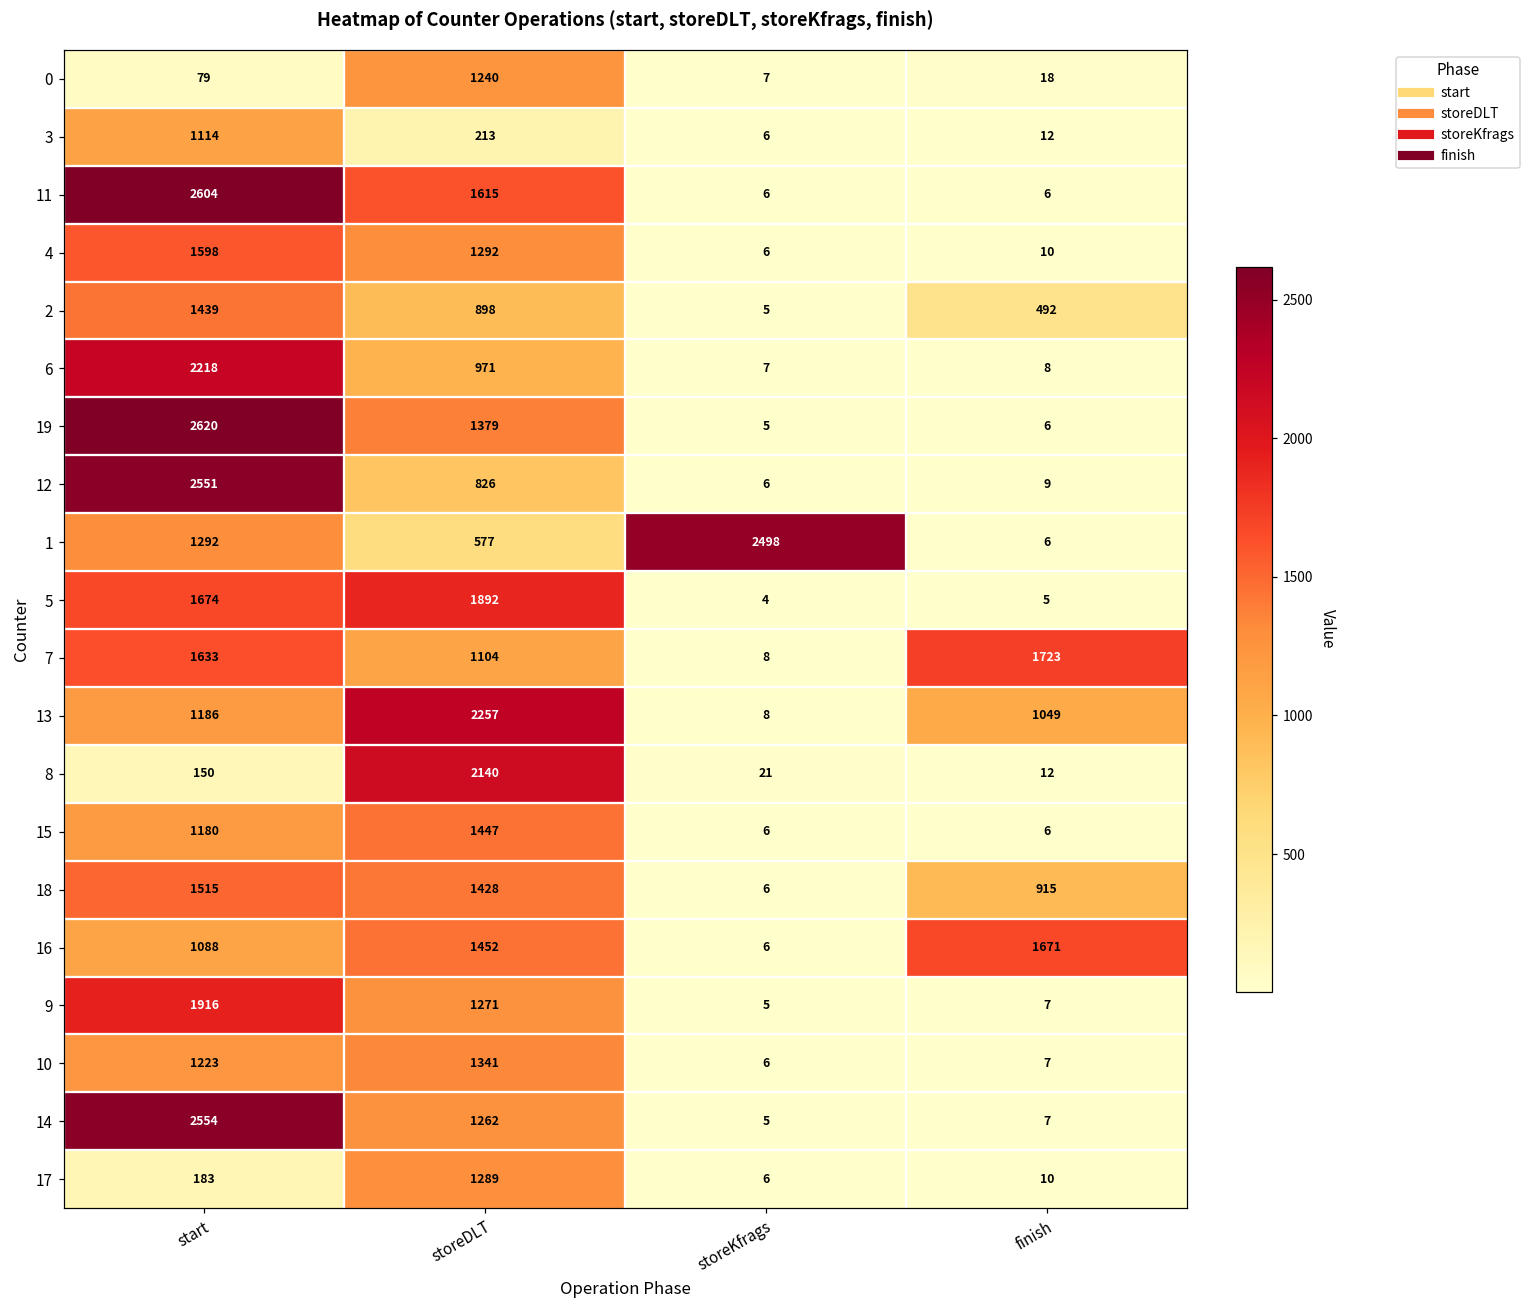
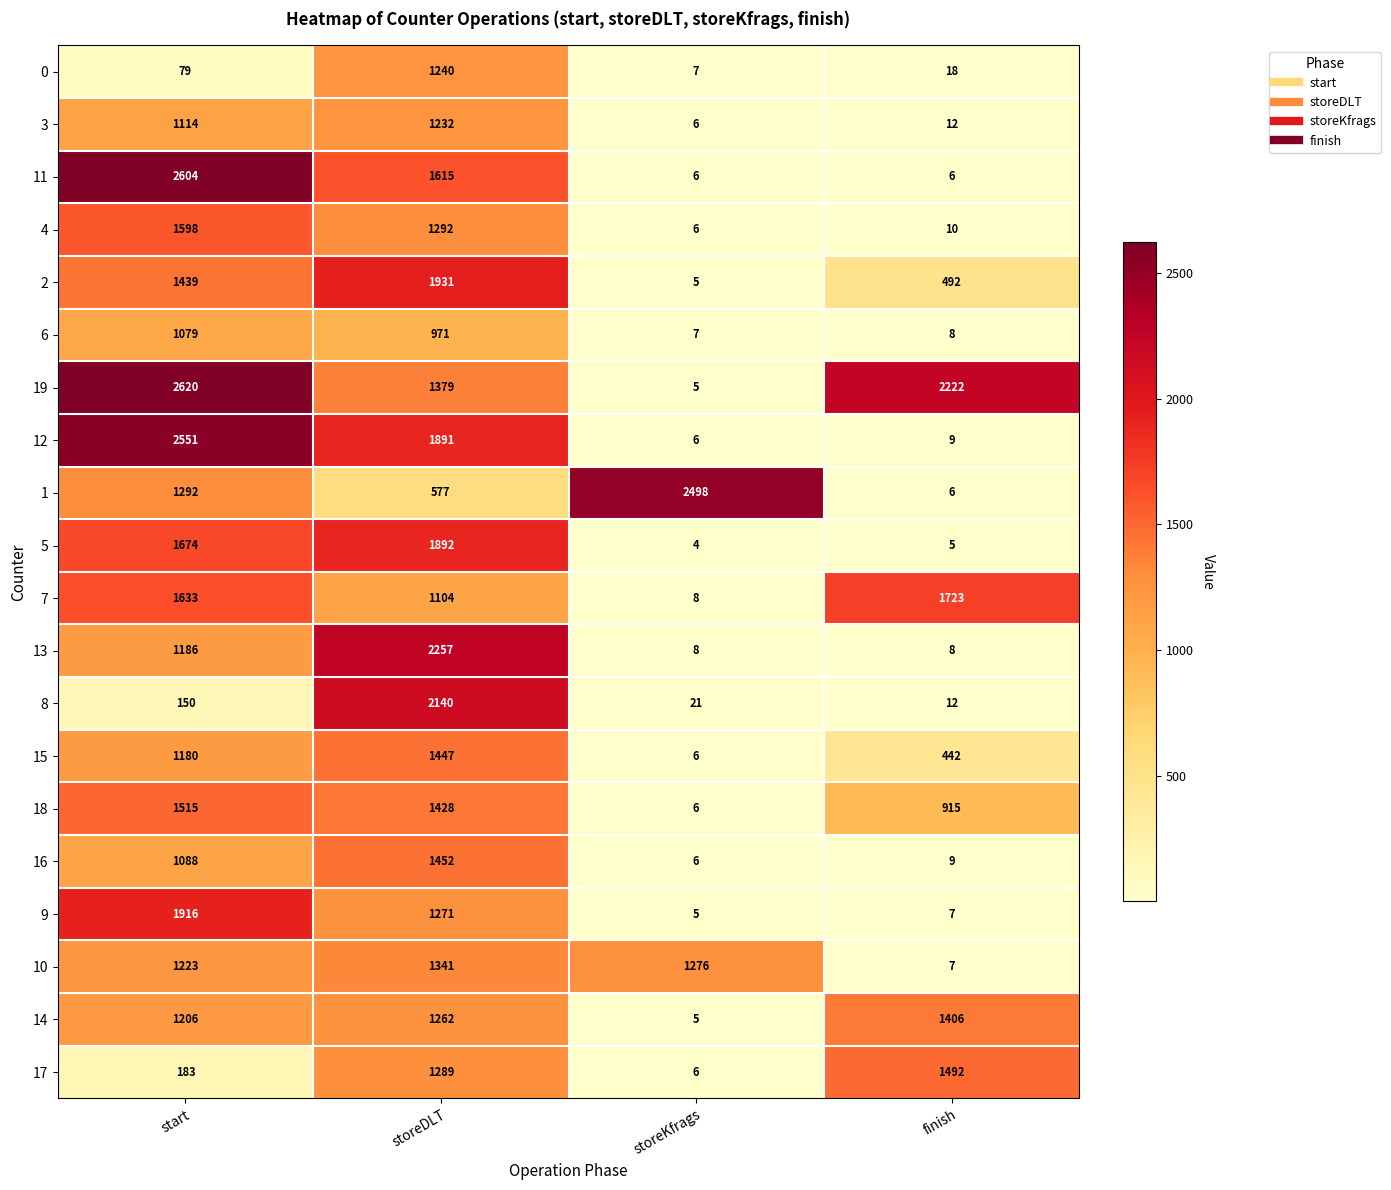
3, storeDLT: 213 -> 1232
2, storeDLT: 898 -> 1931
6, start: 2218 -> 1079
19, finish: 6 -> 2222
12, storeDLT: 826 -> 1891
13, finish: 1049 -> 8
15, finish: 6 -> 442
16, finish: 1671 -> 9
10, storeKfrags: 6 -> 1276
14, start: 2554 -> 1206
14, finish: 7 -> 1406
17, finish: 10 -> 1492
